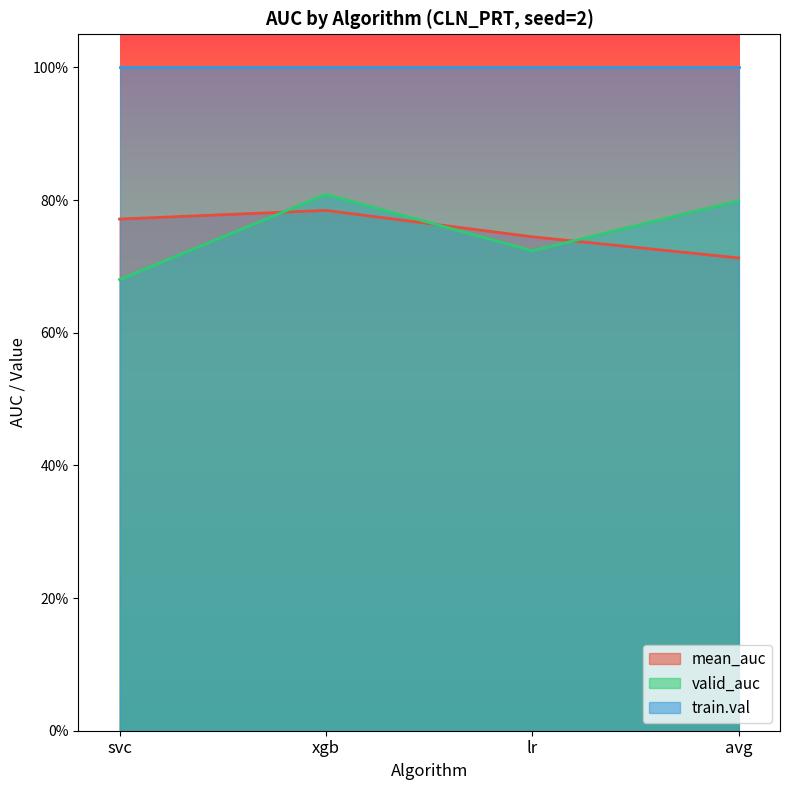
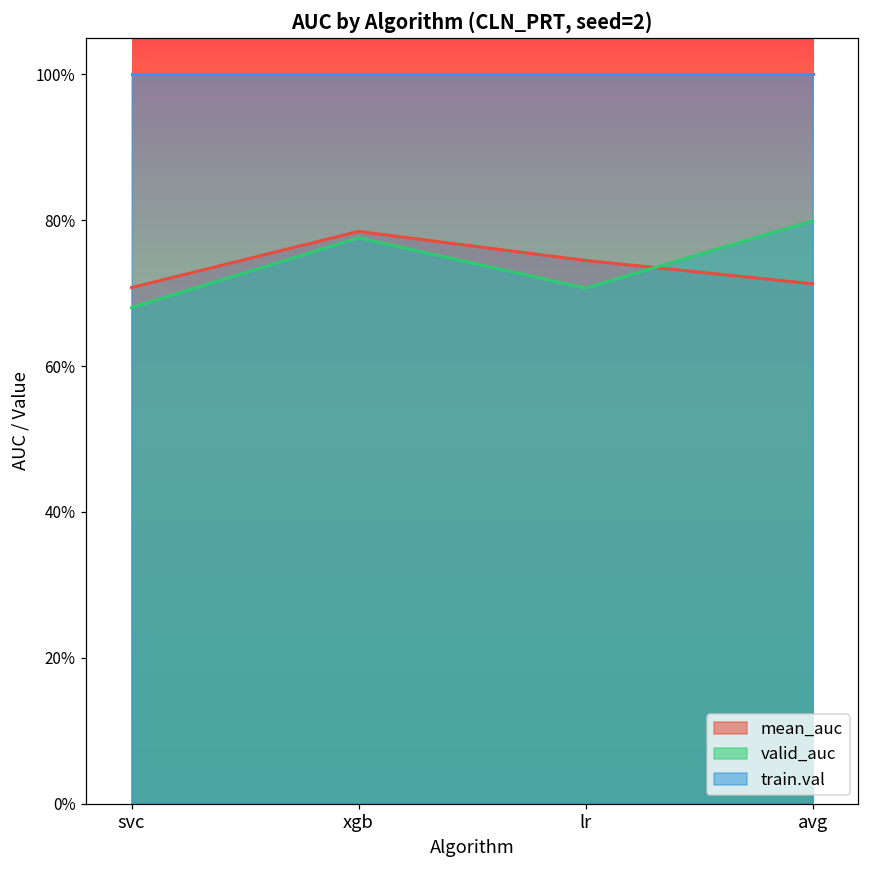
mean_auc, svc: 77% -> 71%
valid_auc, xgb: 81% -> 78%
valid_auc, lr: 72% -> 71%
